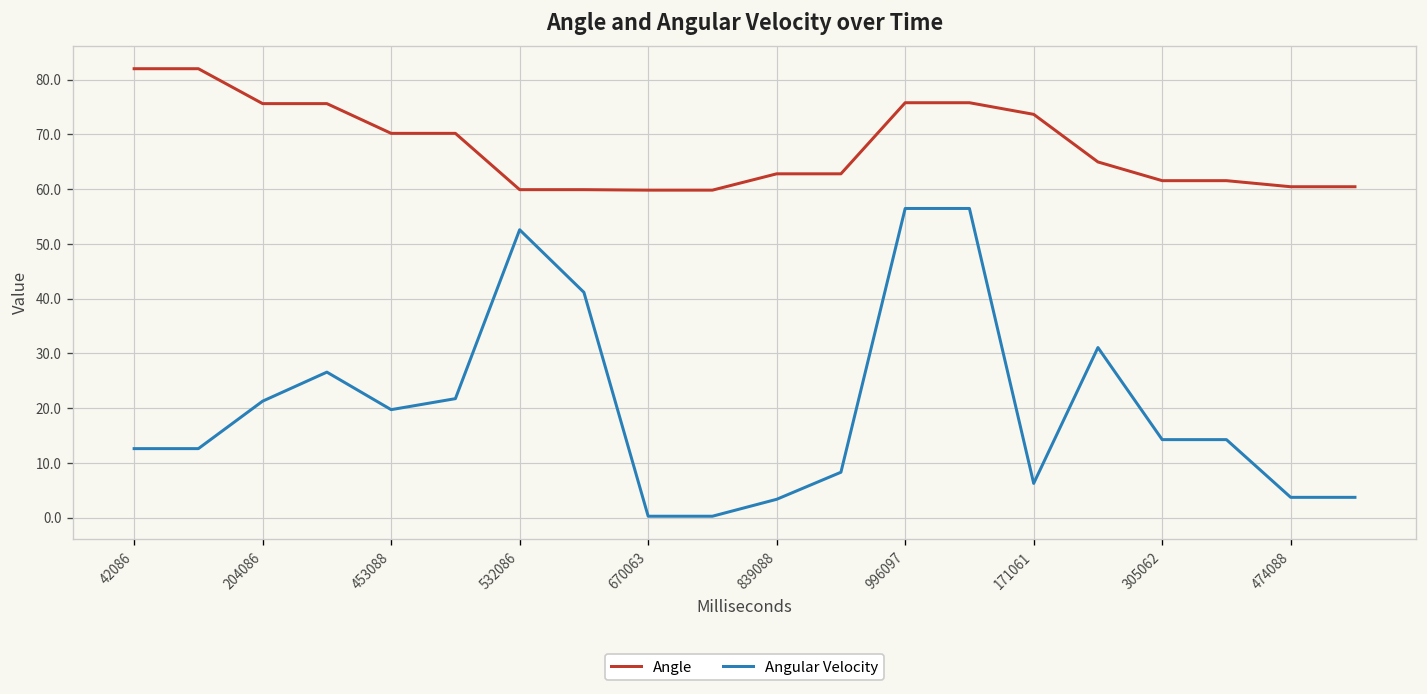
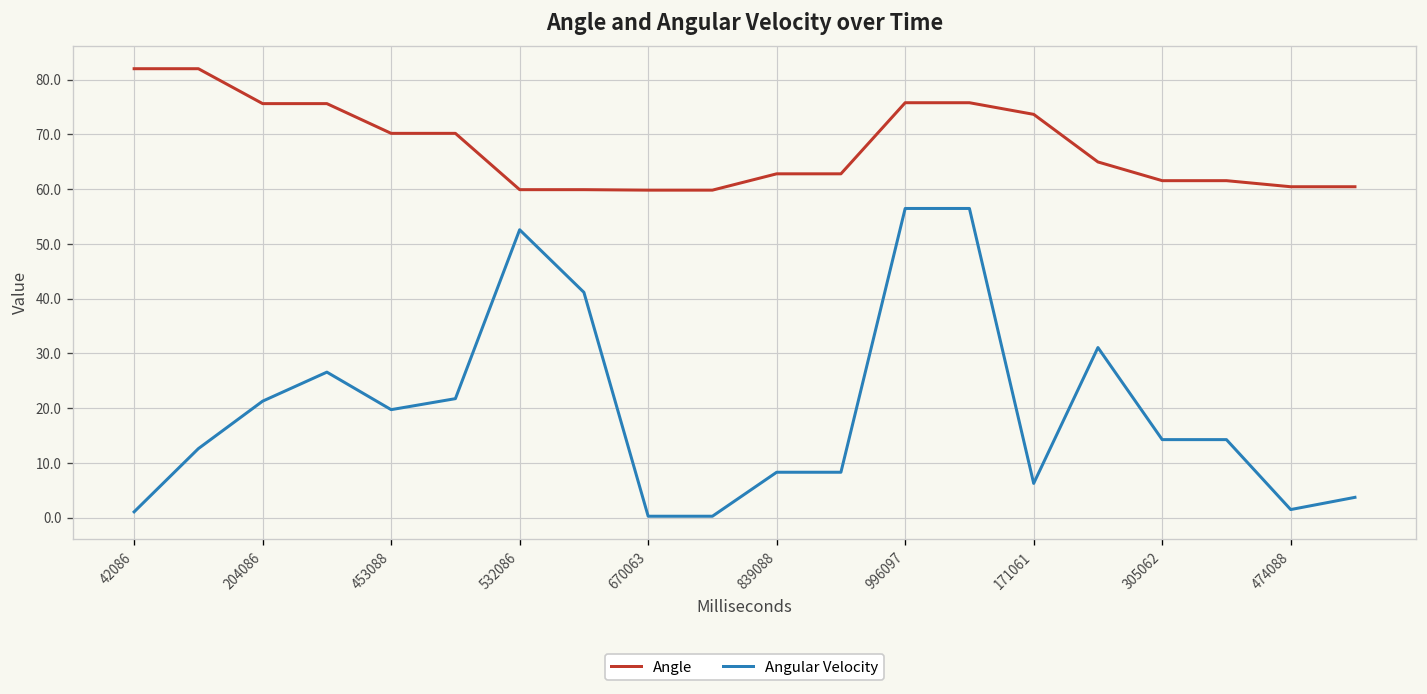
Angular Velocity, 42086: 13 -> 1
Angular Velocity, 839088: 3 -> 8
Angular Velocity, 474088: 4 -> 1
